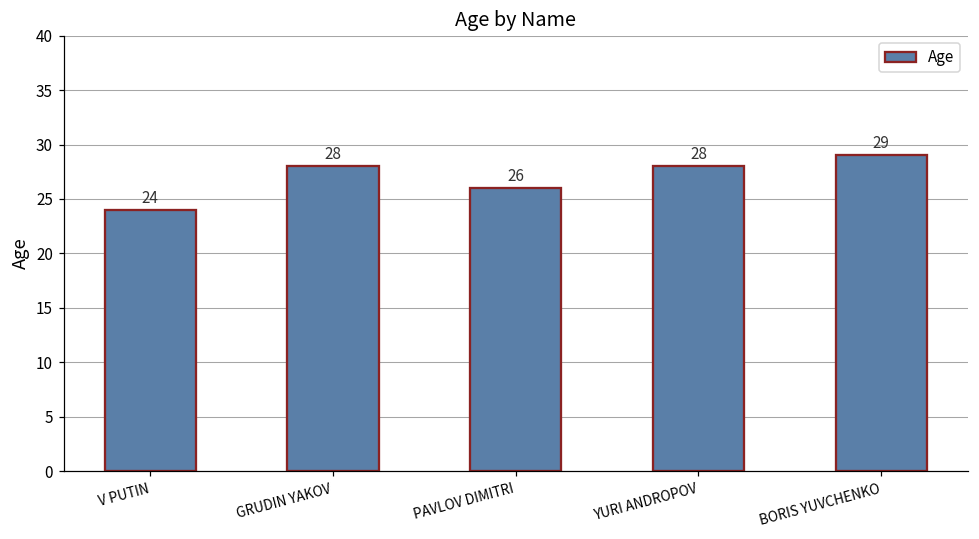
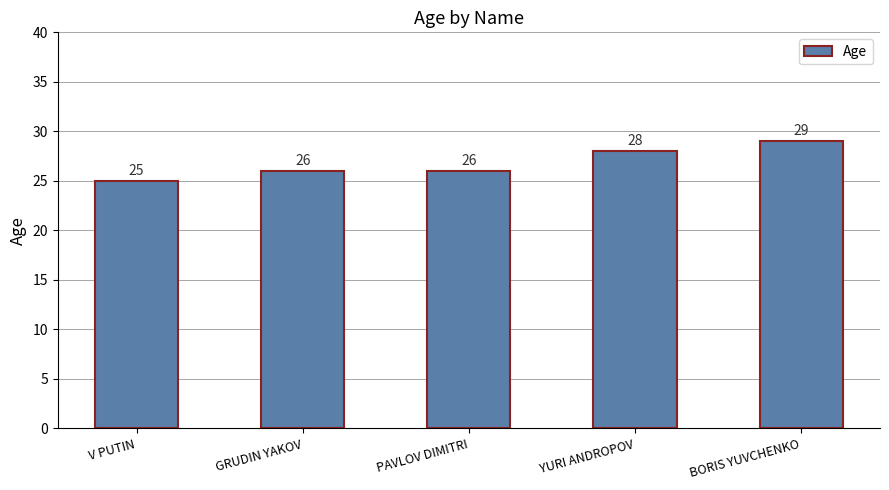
V PUTIN: 24 -> 25
GRUDIN YAKOV: 28 -> 26
